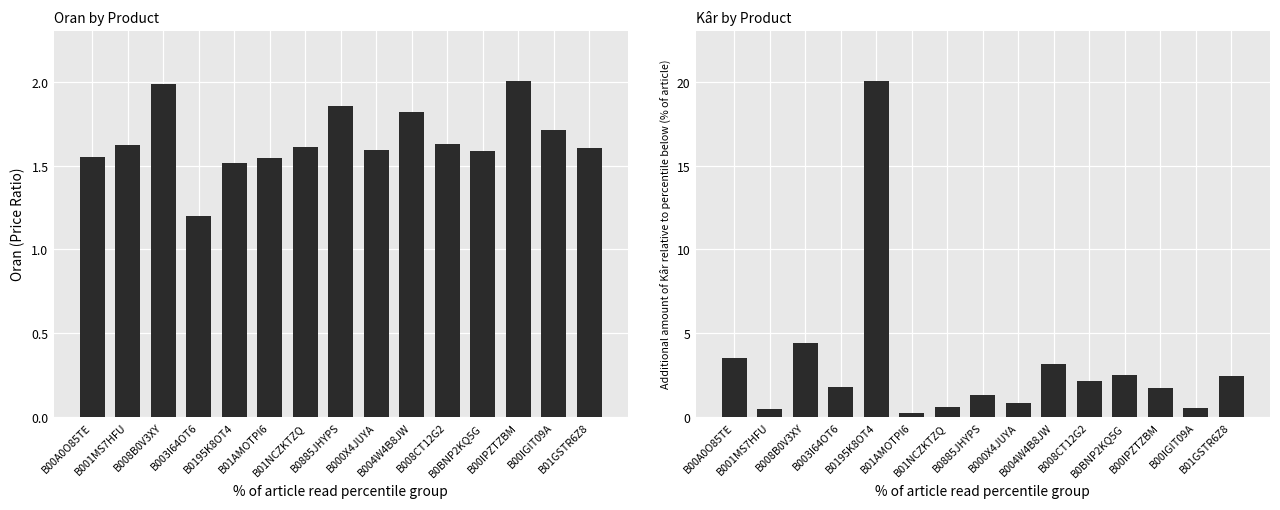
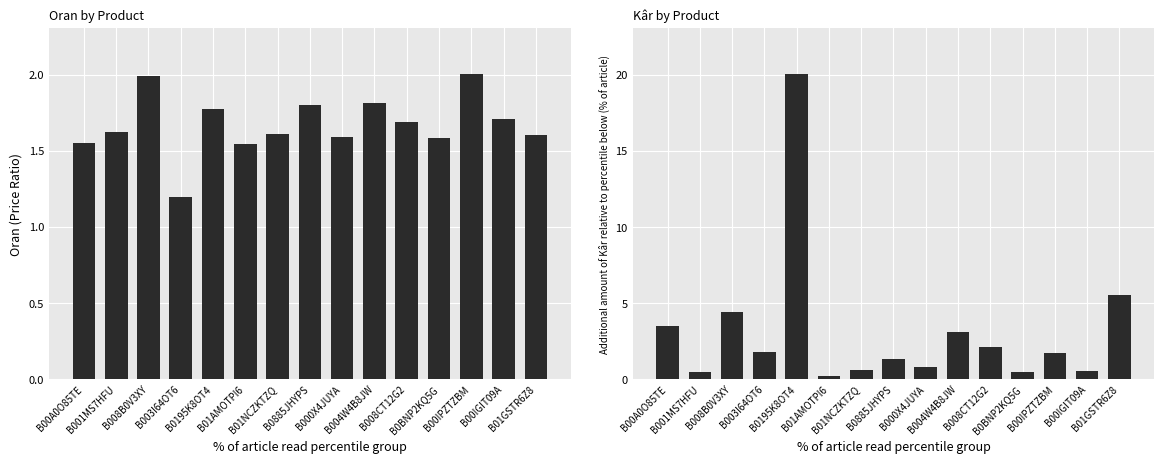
Oran by Product, B0195K8OT4: 1.52 -> 1.78
Oran by Product, B0885JHYPS: 1.86 -> 1.80
Oran by Product, B008CT12G2: 1.63 -> 1.69
Kâr by Product, B0BNP2KQ5G: 2.5 -> 0.4
Kâr by Product, B01GSTR6Z8: 2.4 -> 5.5
